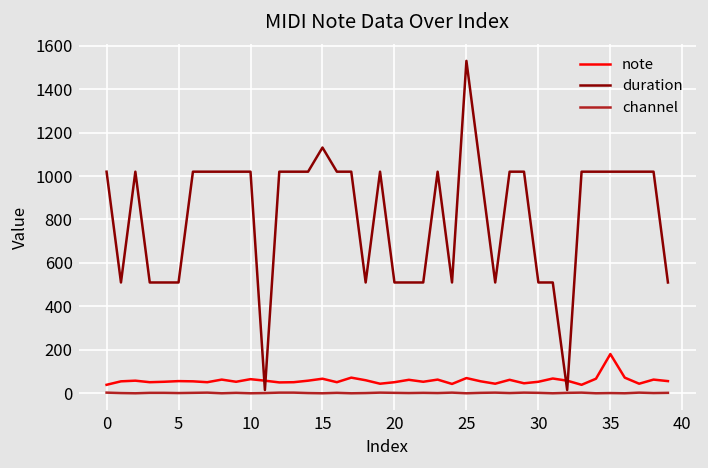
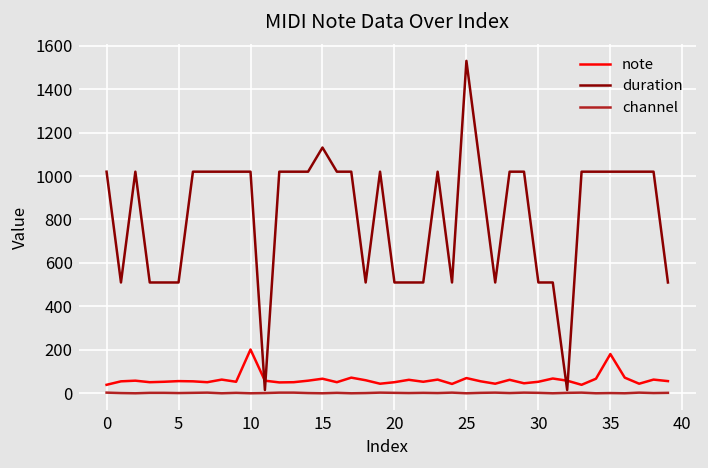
note, 10: 70 -> 200
